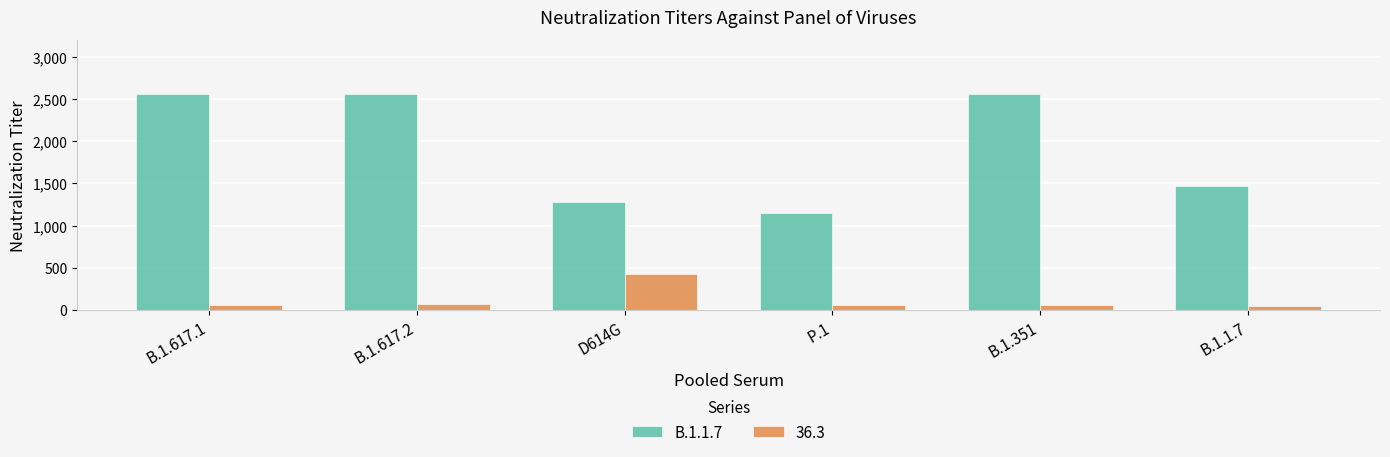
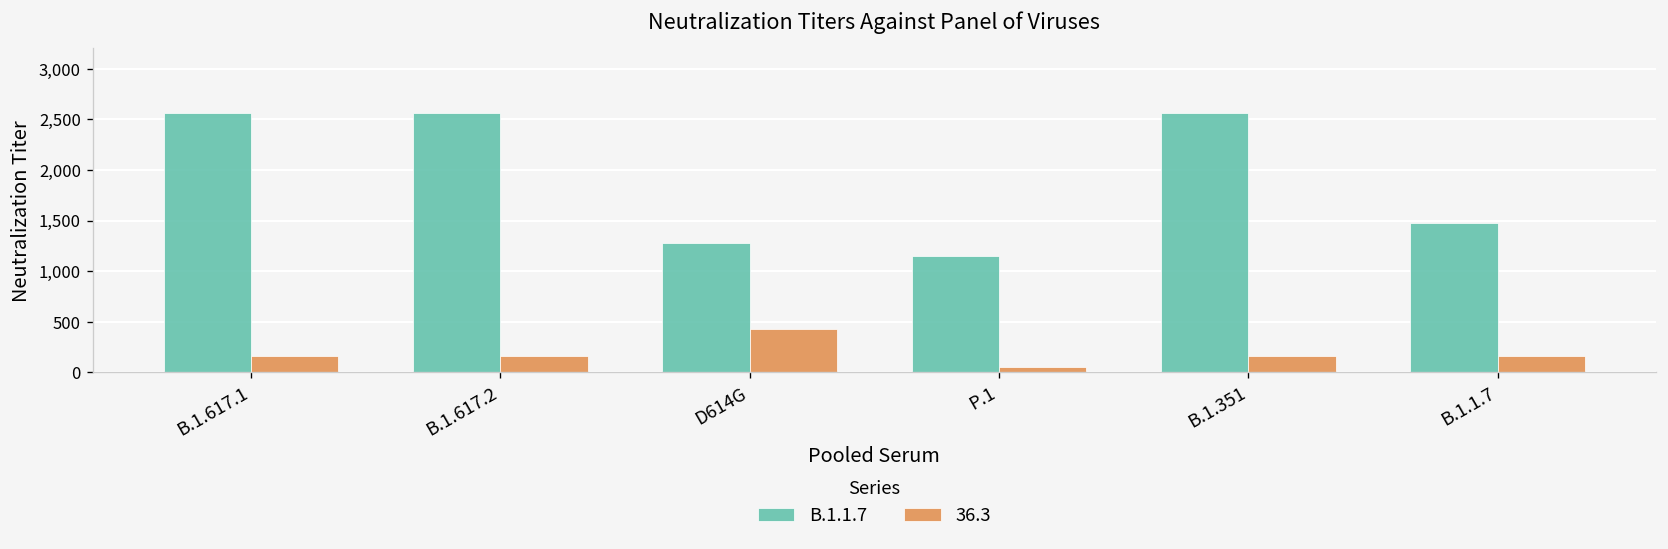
36.3, B.1.617.1: 100 -> 200
36.3, B.1.617.2: 100 -> 200
36.3, B.1.351: 100 -> 200
36.3, B.1.1.7: 100 -> 200
